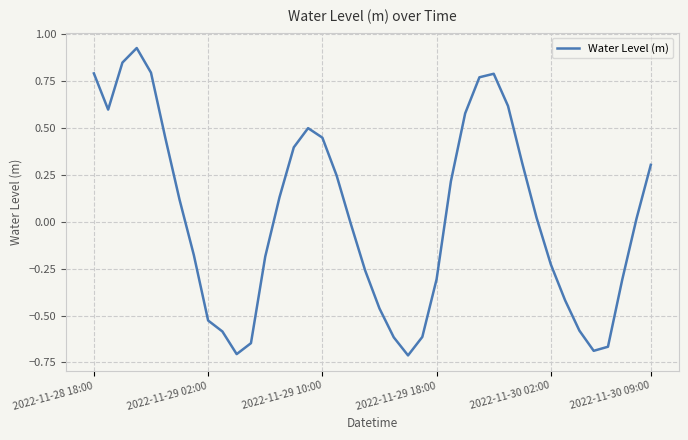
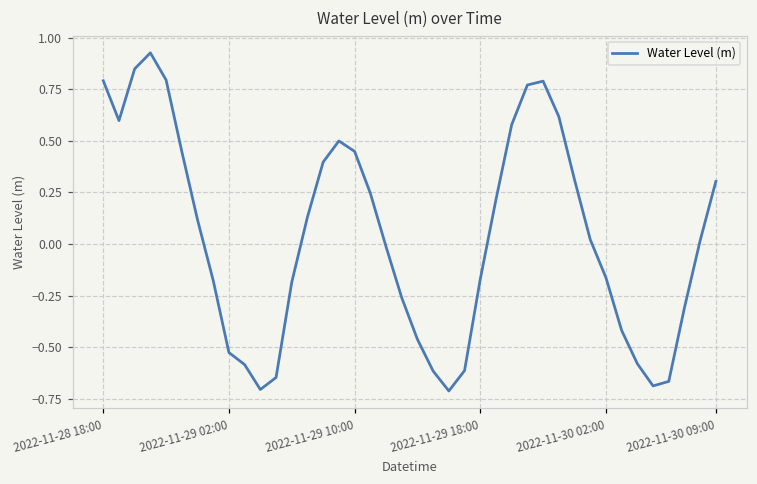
2022-11-29 18:00: -0.31 -> -0.17
2022-11-30 02:00: -0.23 -> -0.16
